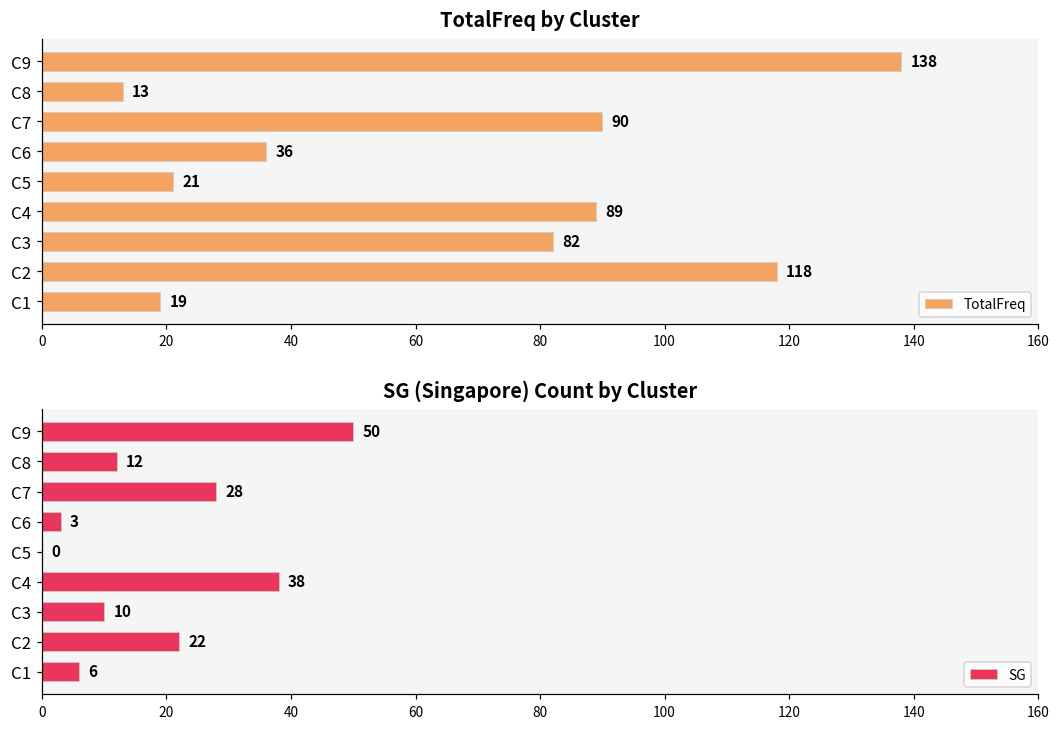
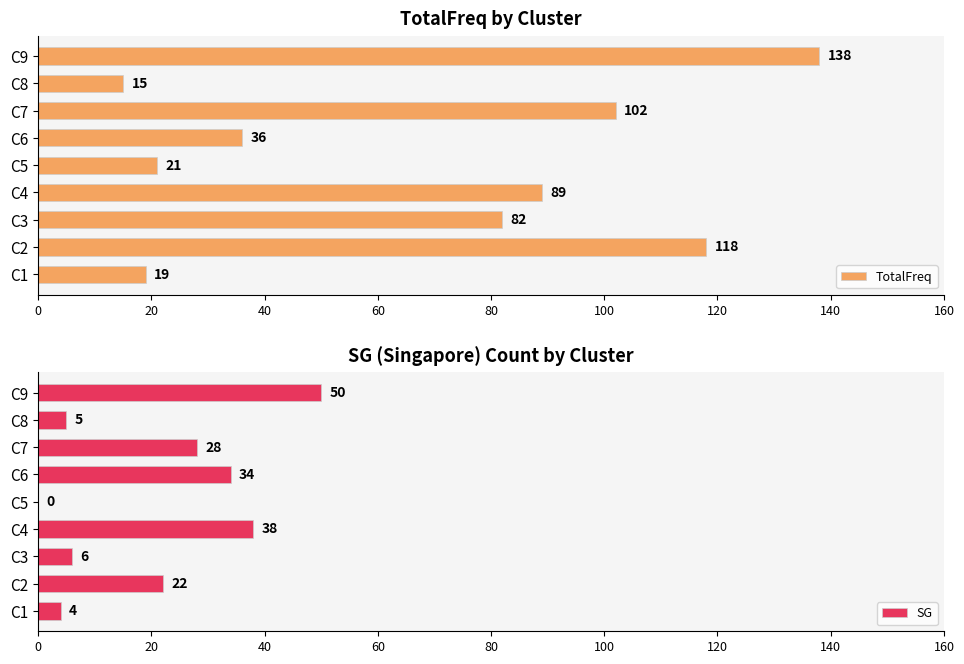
TotalFreq by Cluster, C8: 13 -> 15
TotalFreq by Cluster, C7: 90 -> 102
SG (Singapore) Count by Cluster, C8: 12 -> 5
SG (Singapore) Count by Cluster, C6: 3 -> 34
SG (Singapore) Count by Cluster, C3: 10 -> 6
SG (Singapore) Count by Cluster, C1: 6 -> 4
